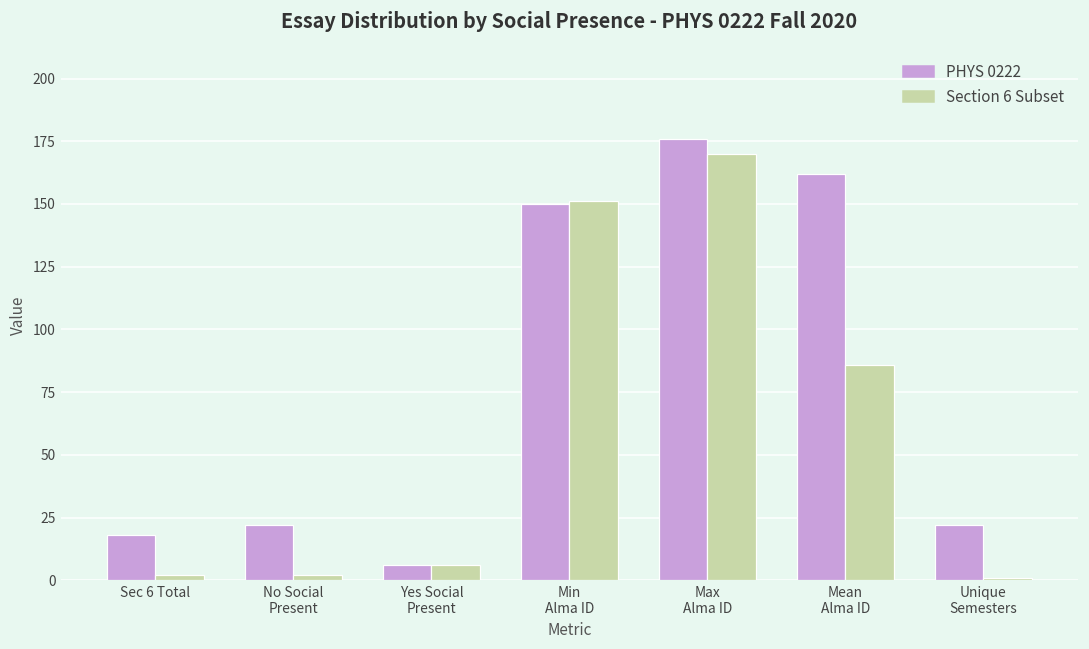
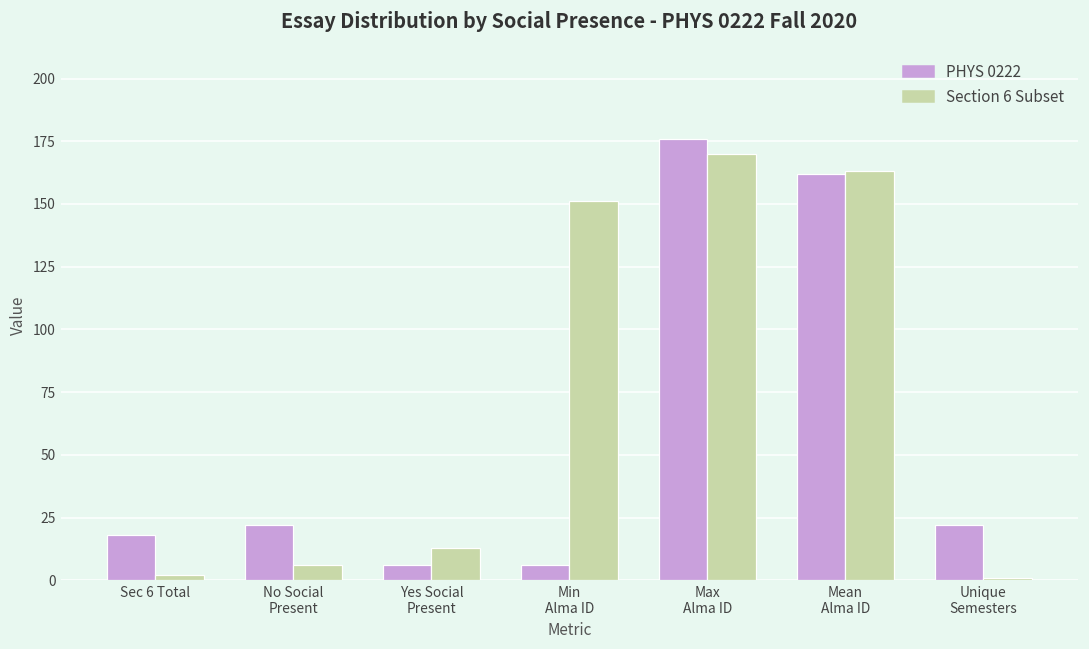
Section 6 Subset, No Social Present: 2 -> 6
Section 6 Subset, Yes Social Present: 6 -> 13
PHYS 0222, Min Alma ID: 150 -> 6
Section 6 Subset, Mean Alma ID: 86 -> 163
